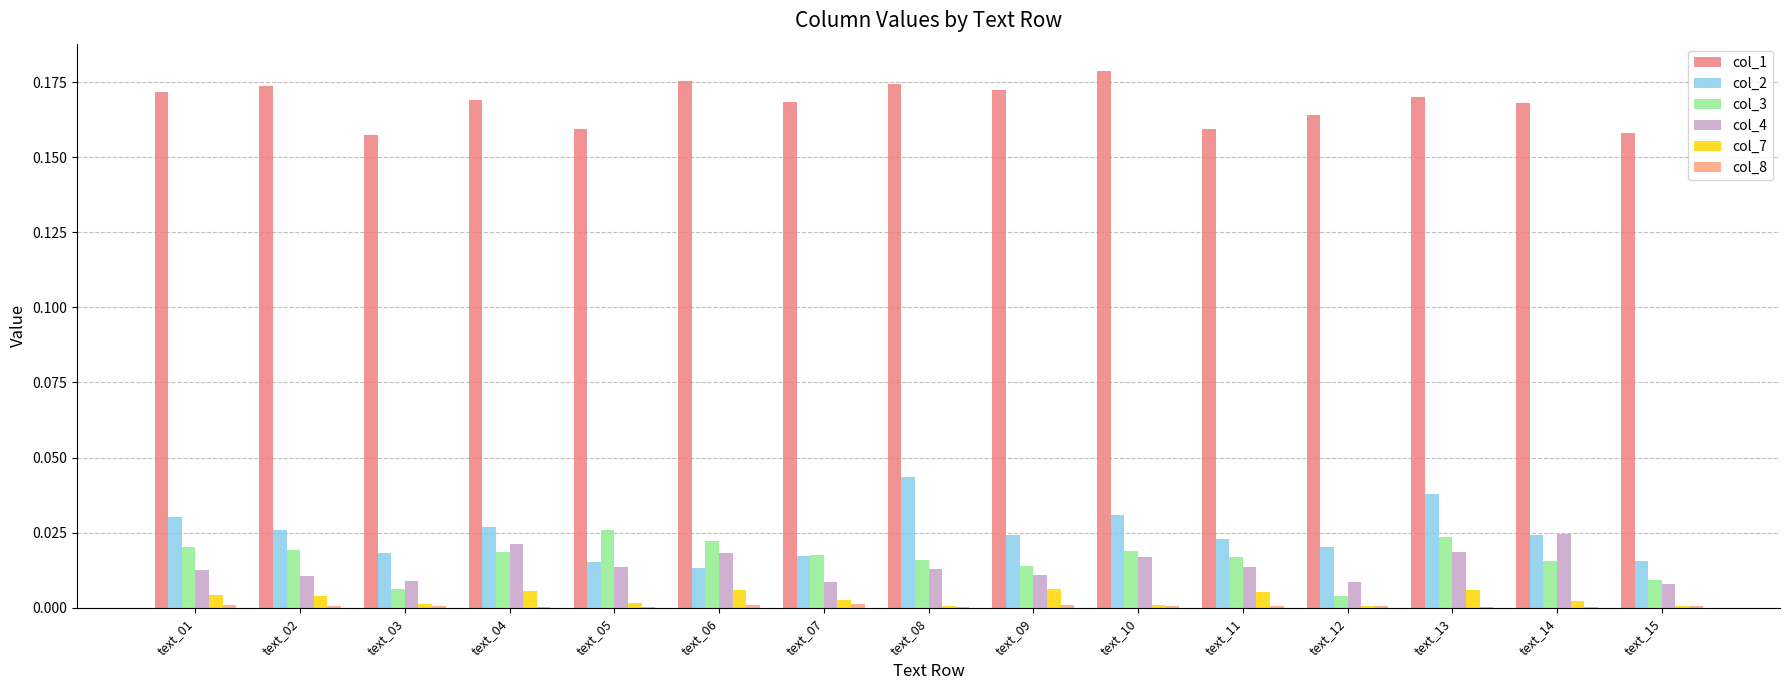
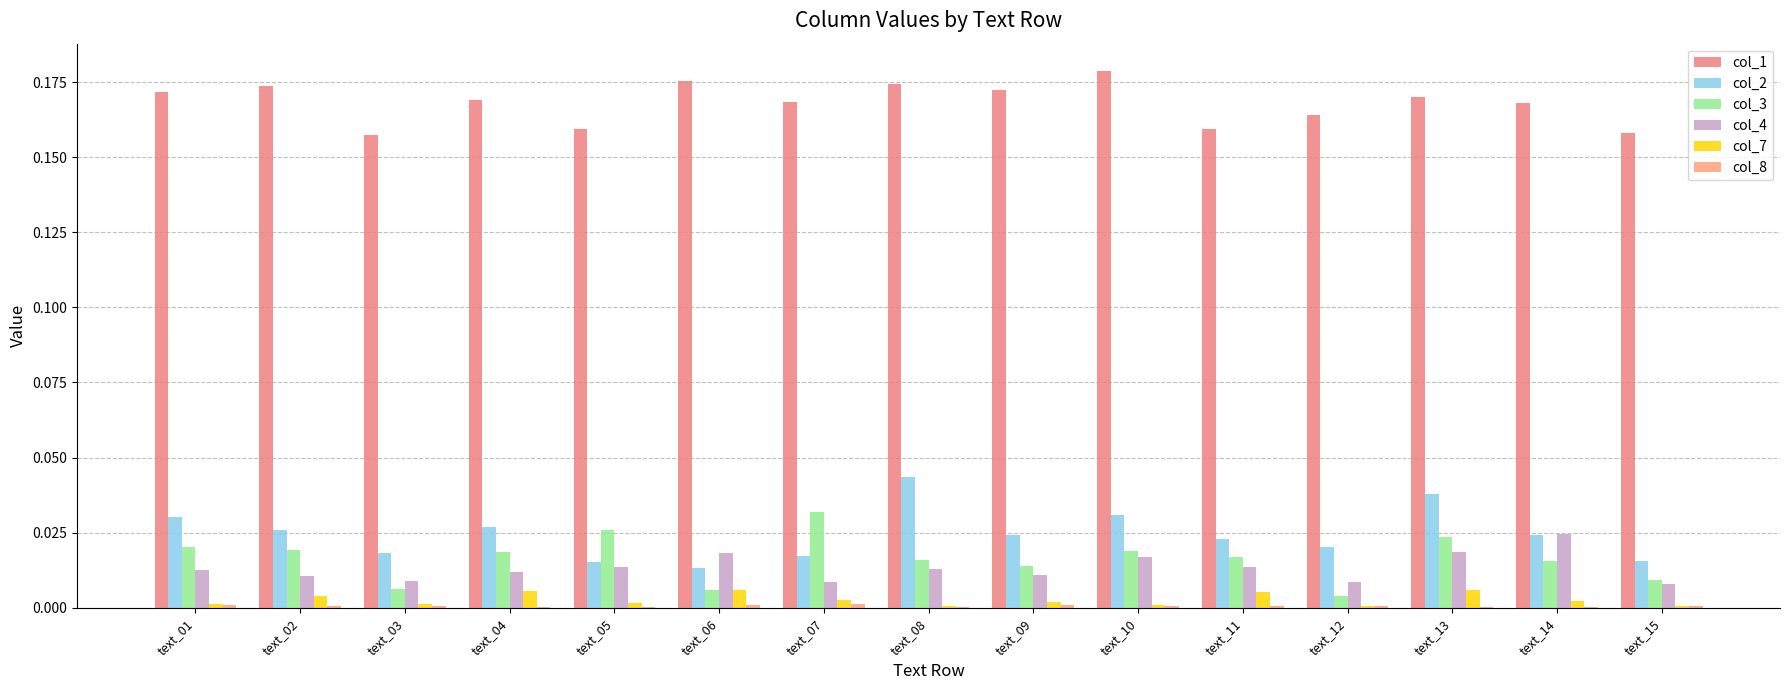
col_7, text_01: 0.004 -> 0.001
col_4, text_04: 0.021 -> 0.012
col_3, text_06: 0.022 -> 0.006
col_3, text_07: 0.018 -> 0.032
col_7, text_09: 0.006 -> 0.002
